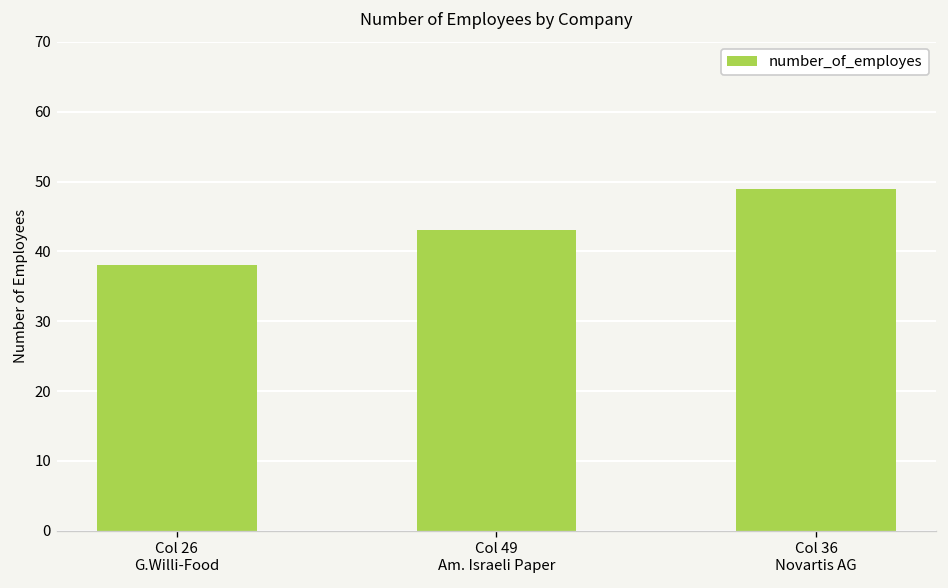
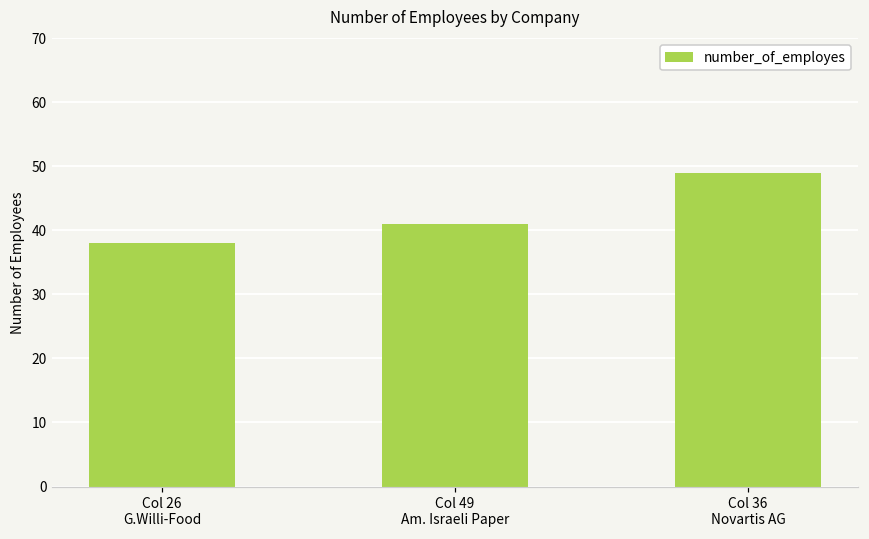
Col 49 Am. Israeli Paper: 43 -> 41
